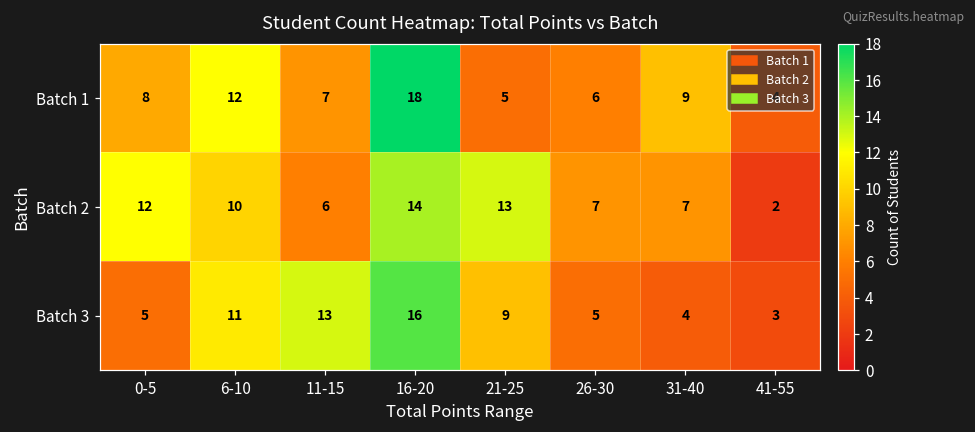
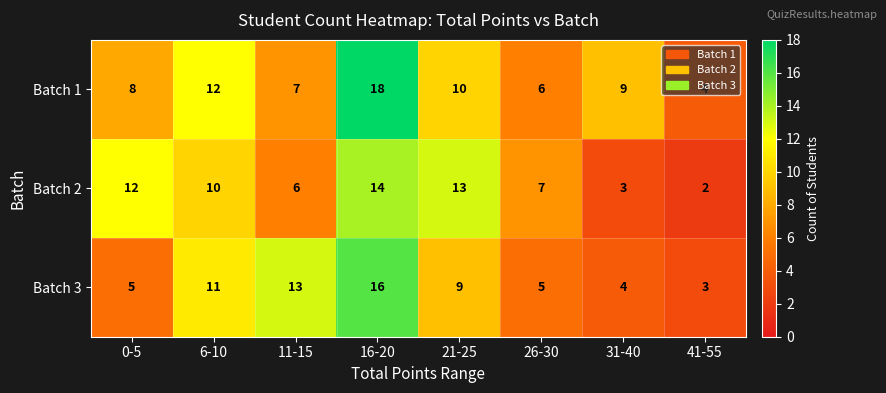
Batch 1, 21-25: 5 -> 10
Batch 2, 31-40: 7 -> 3
